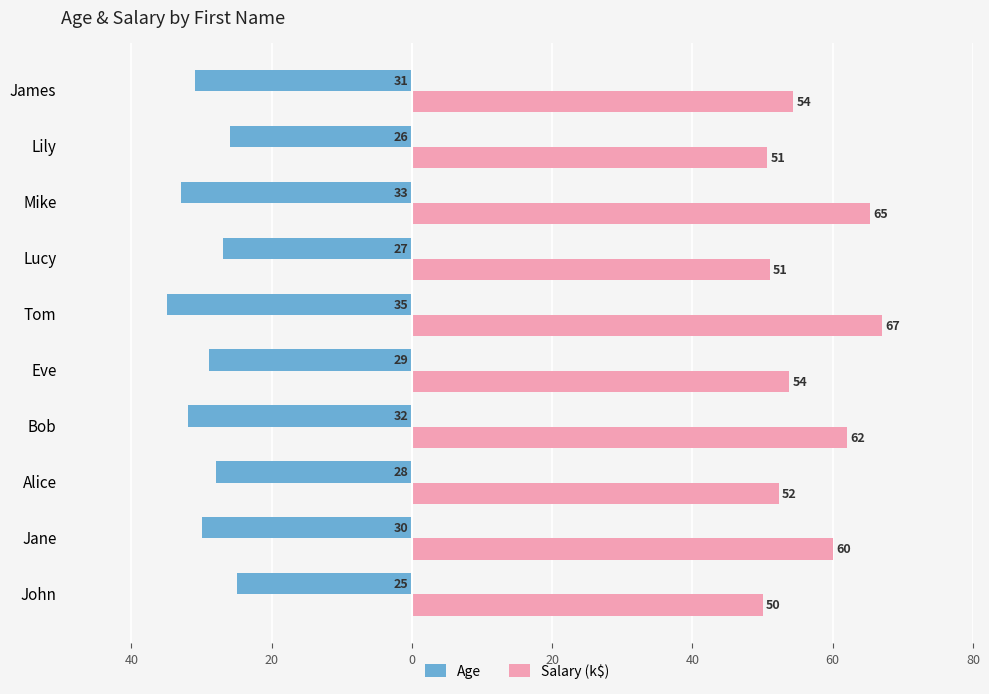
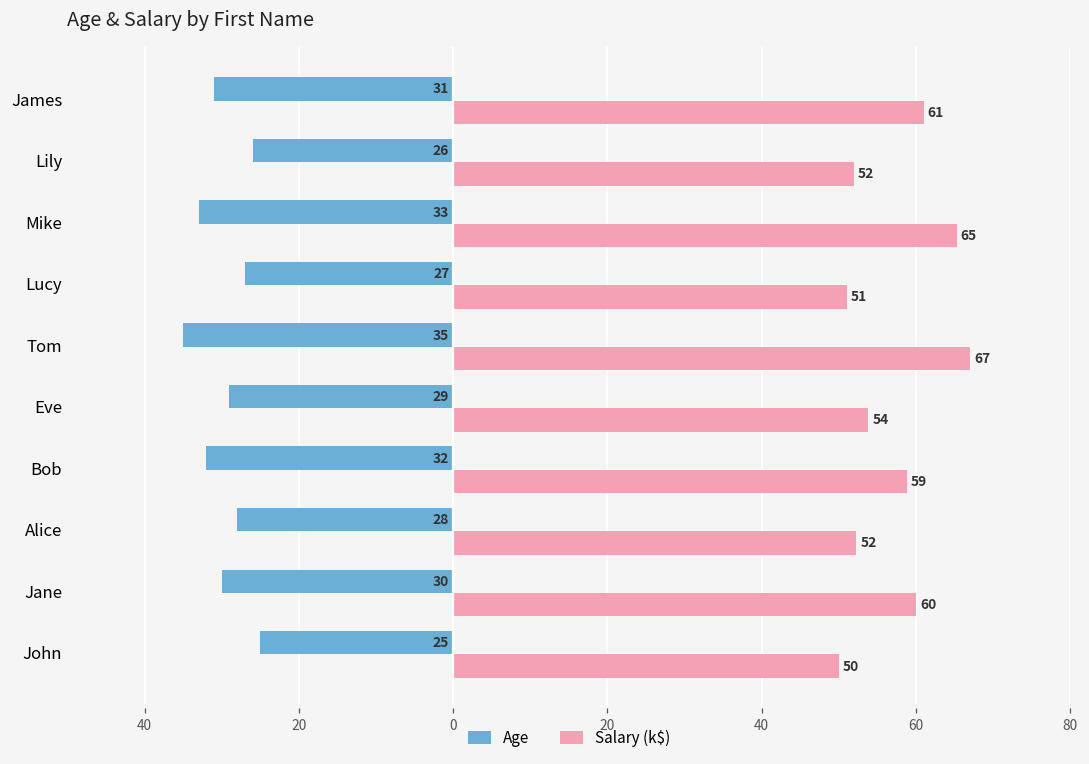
Salary (k$), James: 54 -> 61
Salary (k$), Lily: 51 -> 52
Salary (k$), Bob: 62 -> 59
